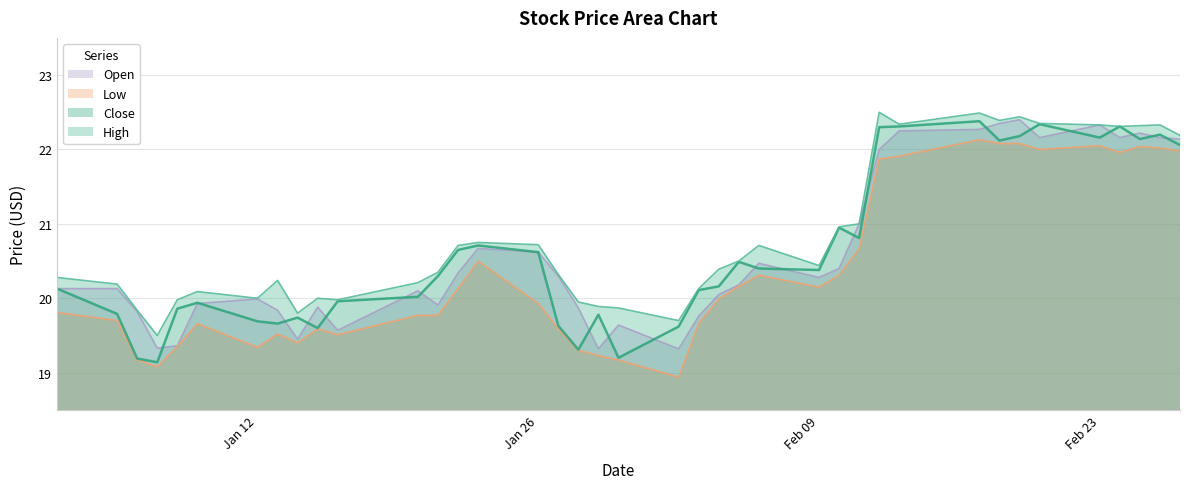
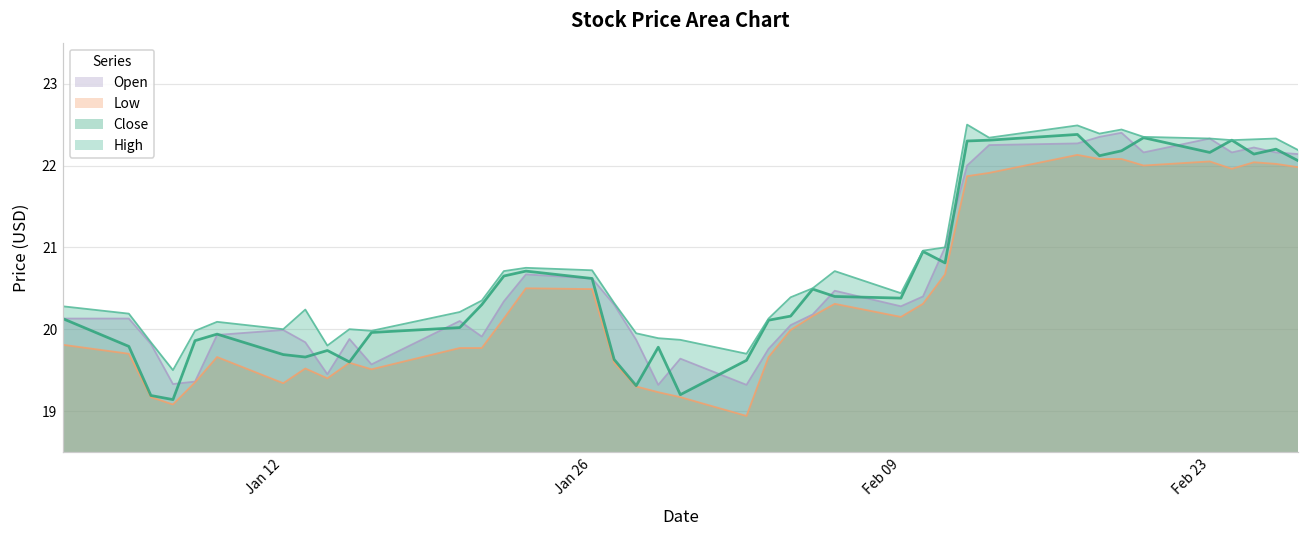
Low, Jan 26: 19.9 -> 20.5
